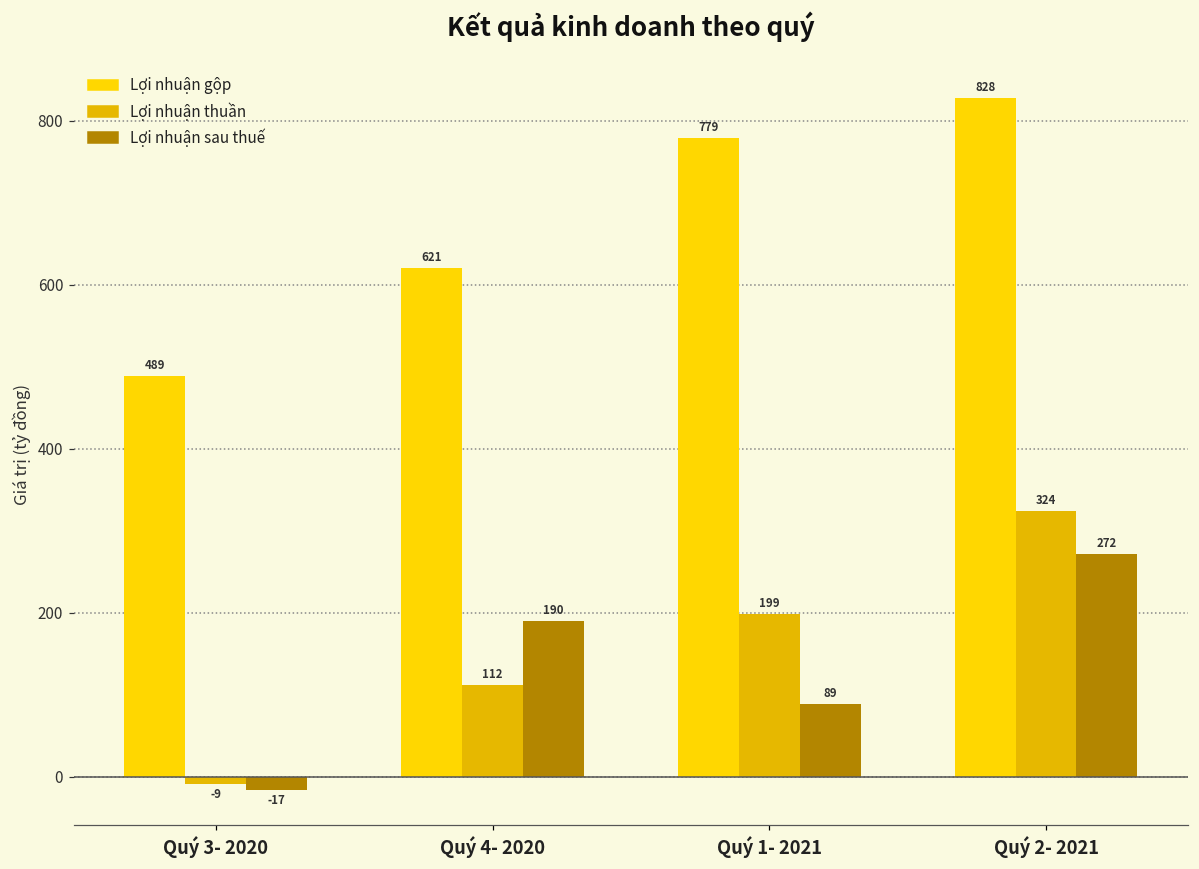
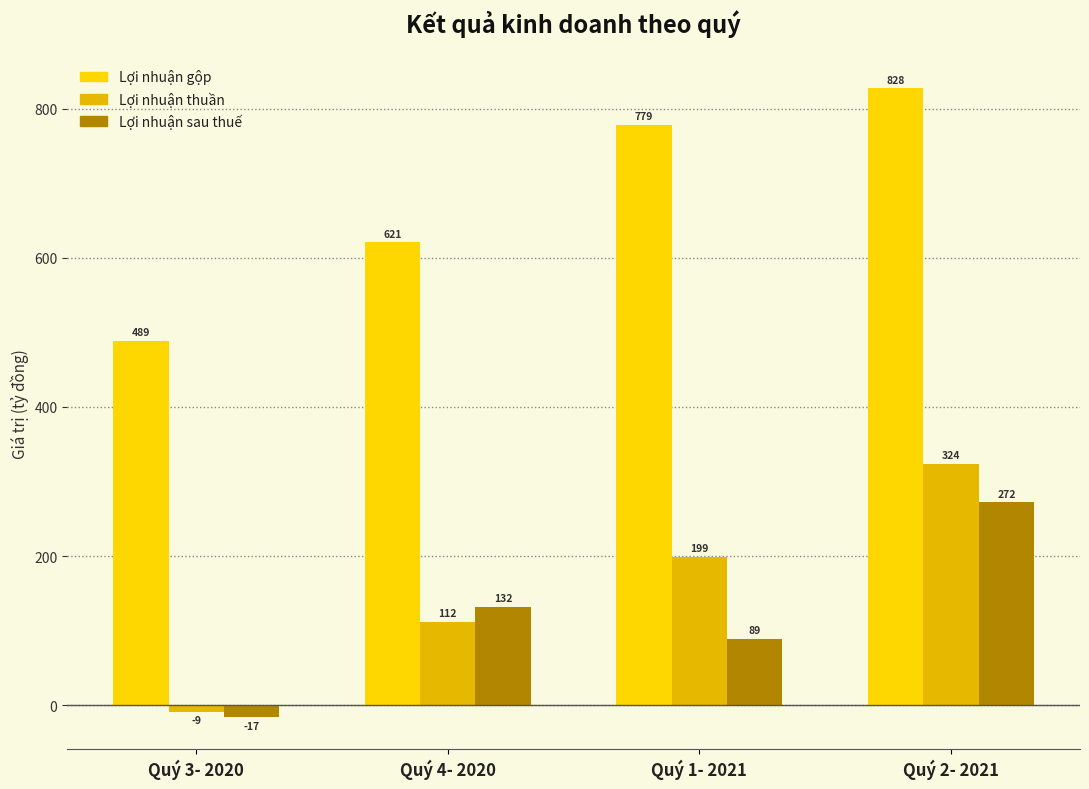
Lợi nhuận sau thuế, Quý 4- 2020: 190 -> 132
